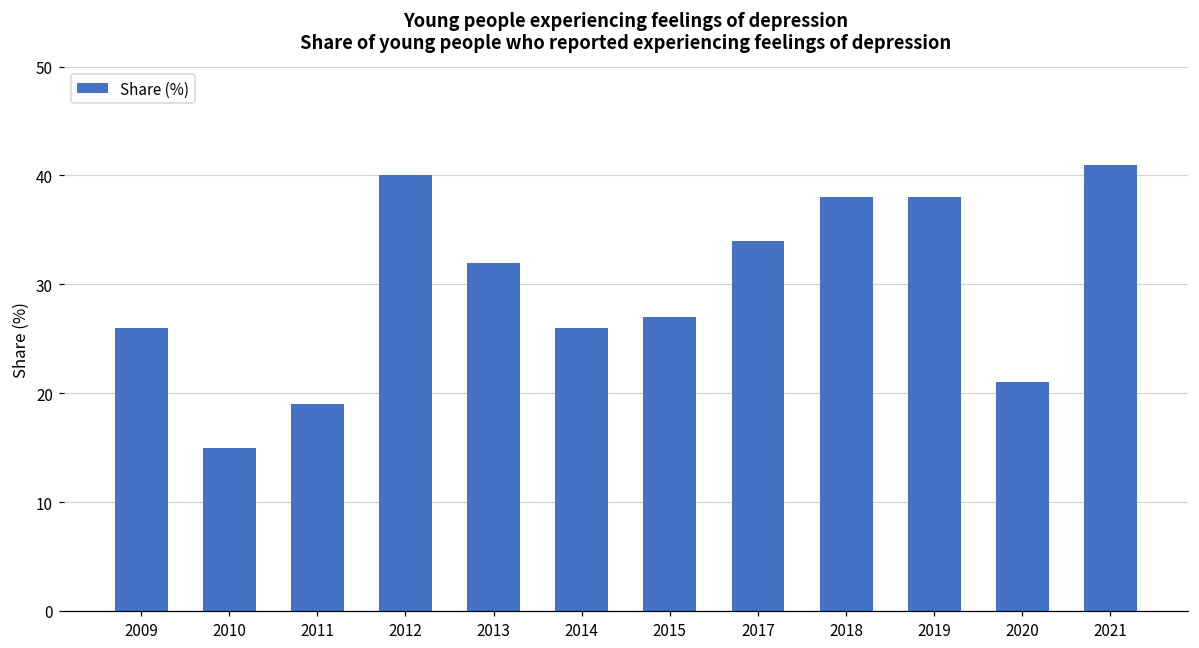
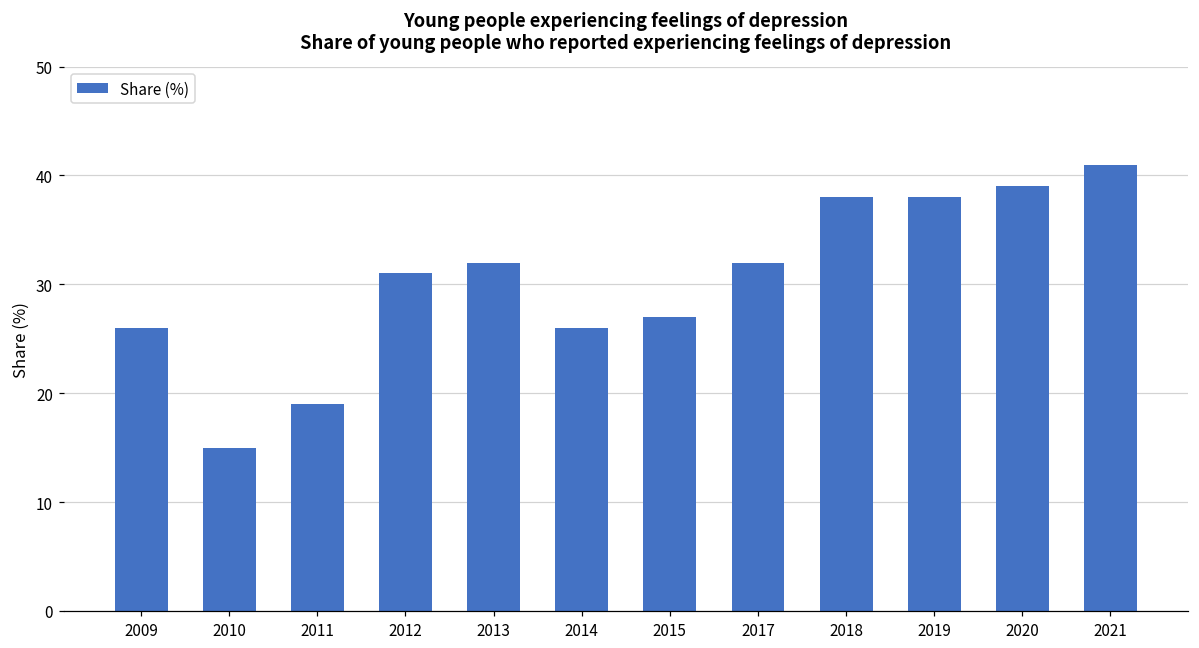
2012: 40 -> 31
2017: 34 -> 32
2020: 21 -> 39
